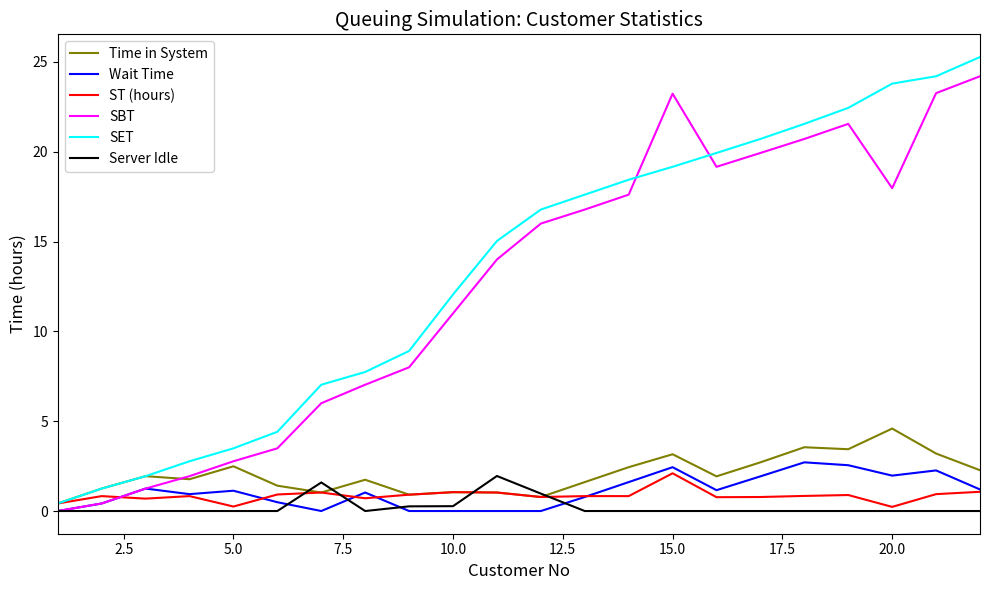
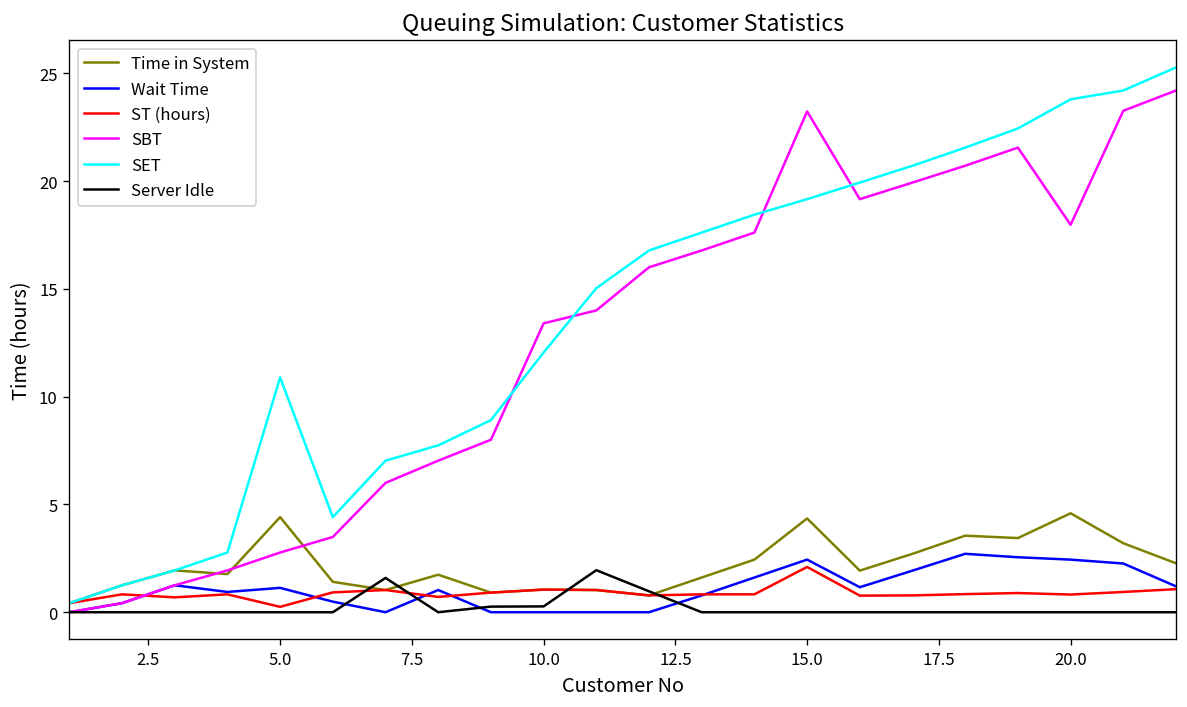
Time in System, 5.0: 2.5 -> 4.4
SET, 5.0: 3.5 -> 10.9
SBT, 10.0: 11.0 -> 13.4
Time in System, 15.0: 3.2 -> 4.4
Wait Time, 20.0: 2.0 -> 2.4
ST (hours), 20.0: 0.2 -> 0.8
